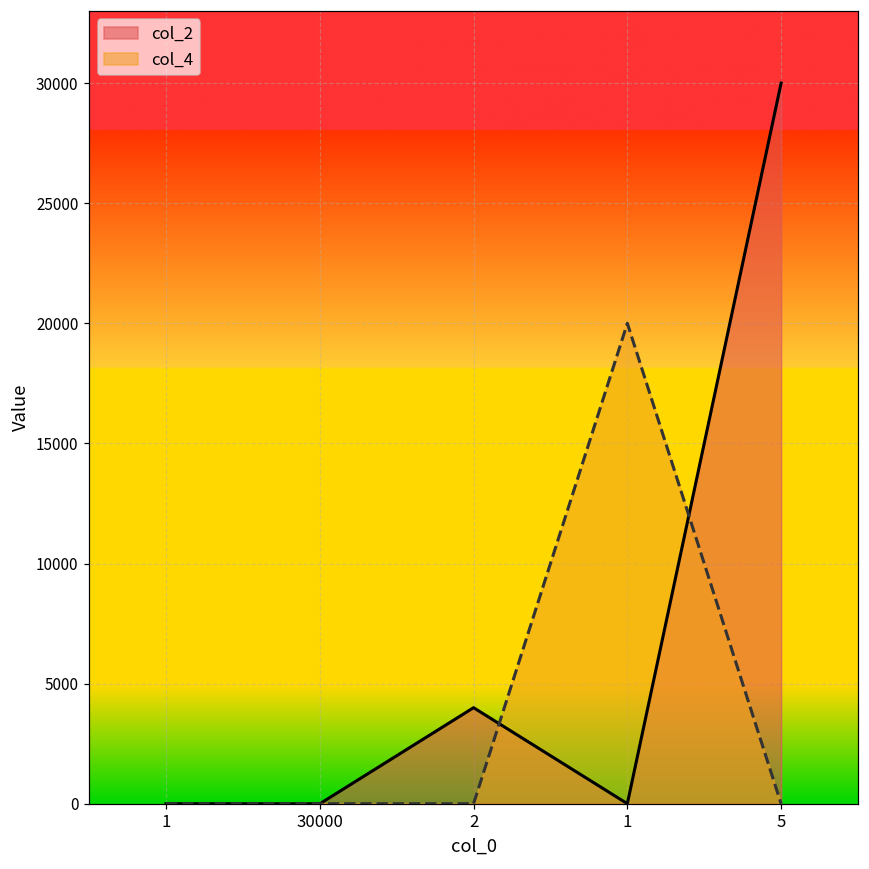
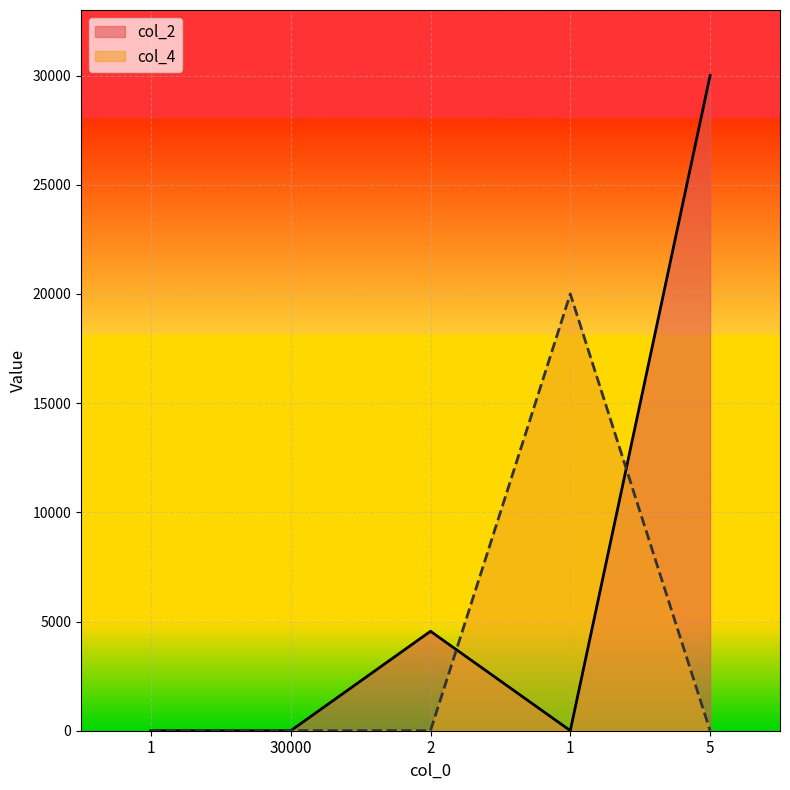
col_2, 2: 4000 -> 4600
